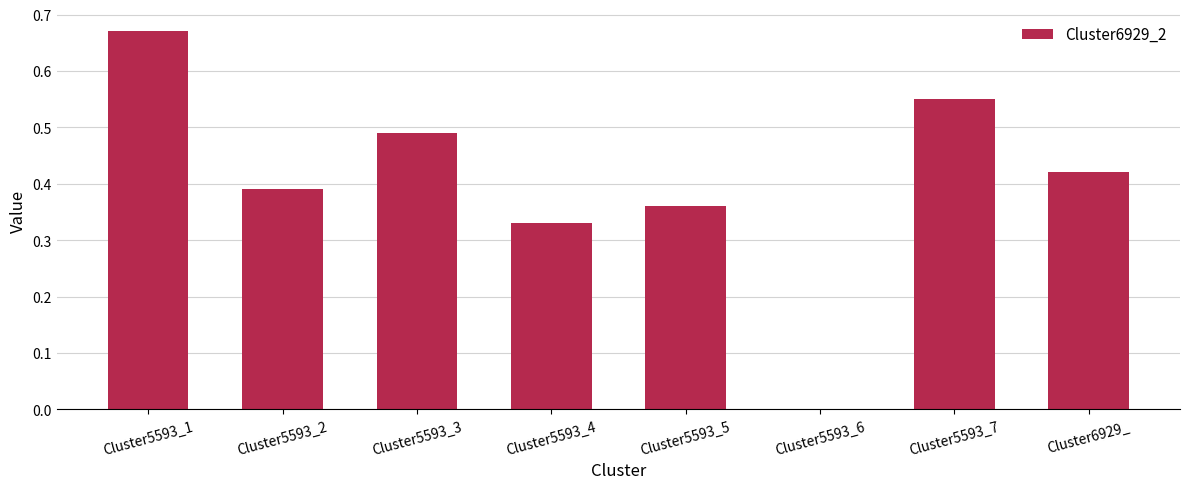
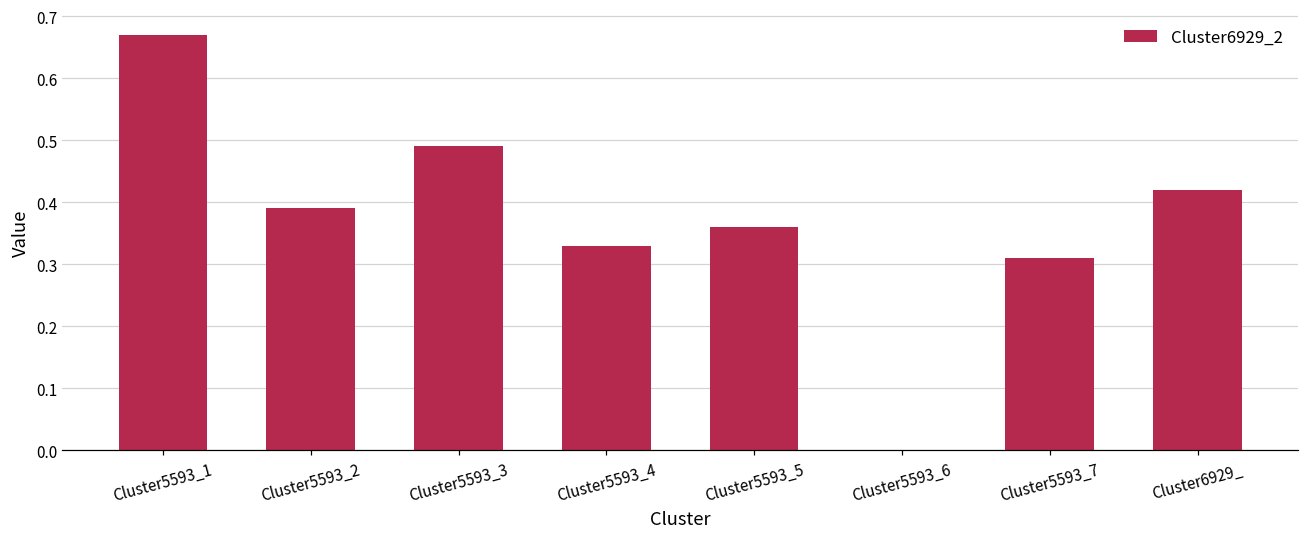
Cluster5593_7: 0.55 -> 0.31
